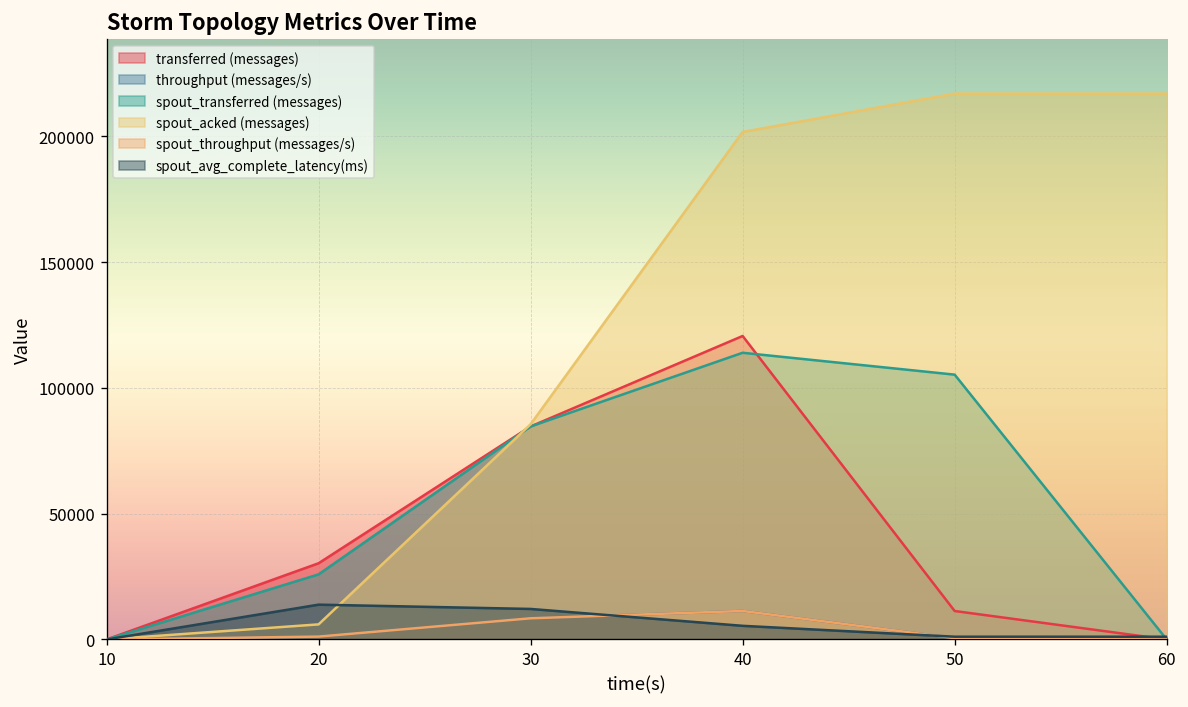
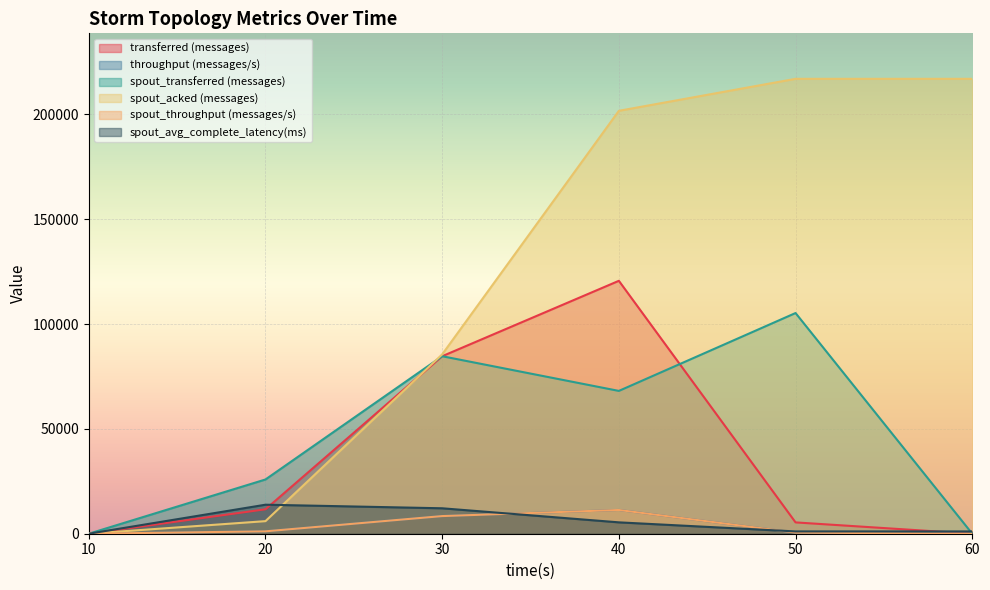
transferred (messages), 20: 30000 -> 12000
spout_transferred (messages), 40: 114000 -> 68000
transferred (messages), 50: 11000 -> 5000
